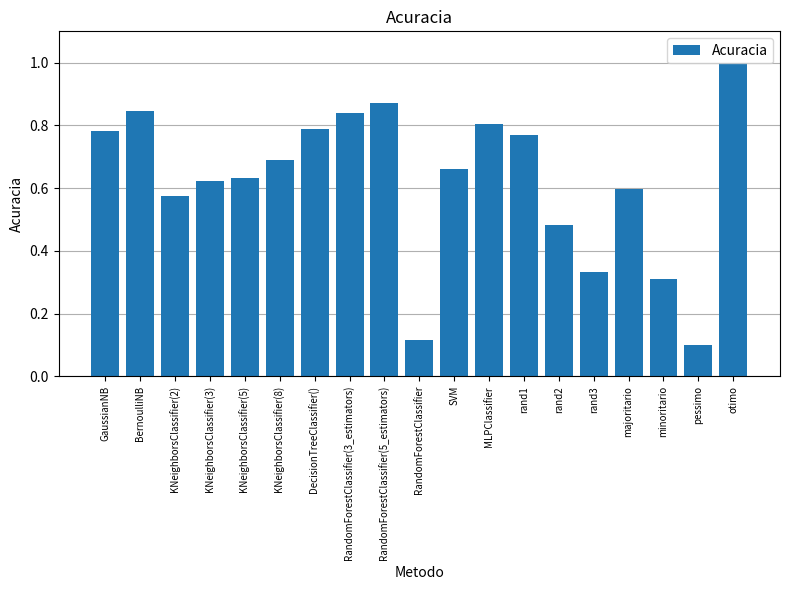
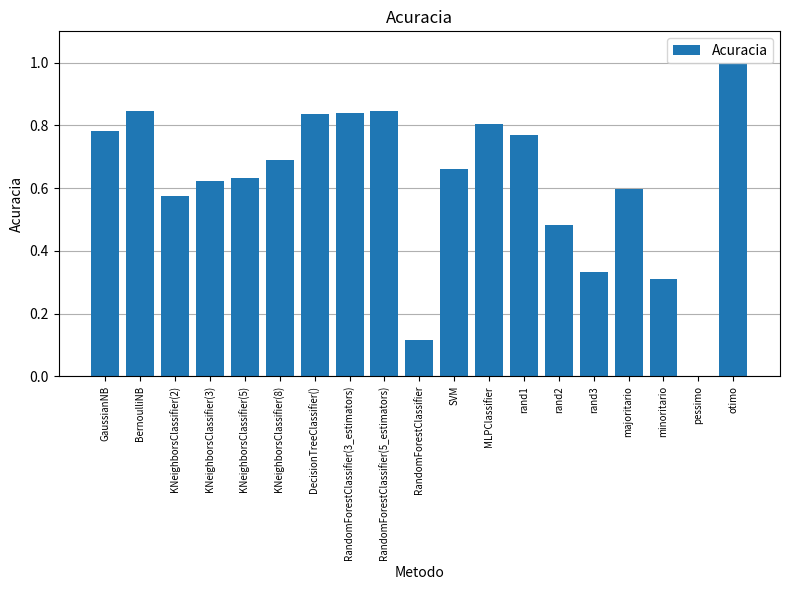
DecisionTreeClassifier(): 0.79 -> 0.84
RandomForestClassifier(5_estimators): 0.87 -> 0.85
pessimo: 0.1 -> 0.0
